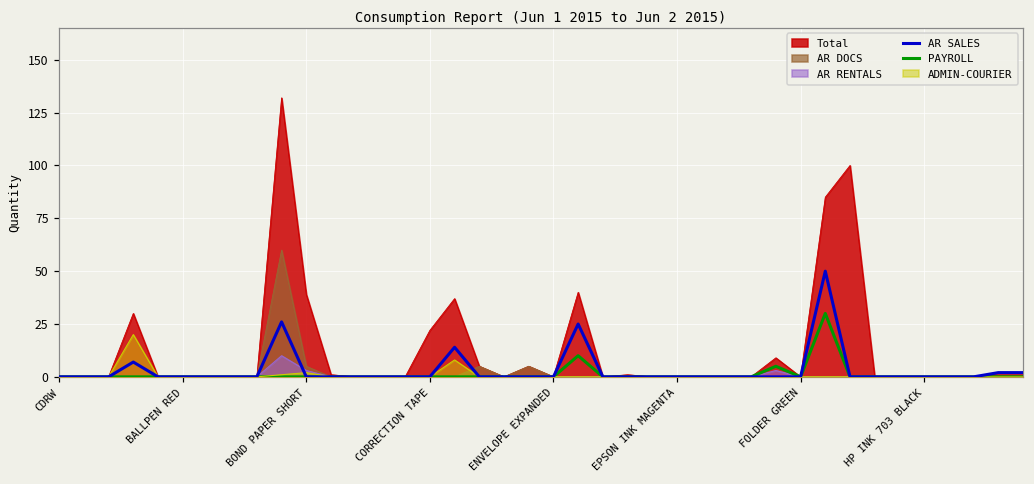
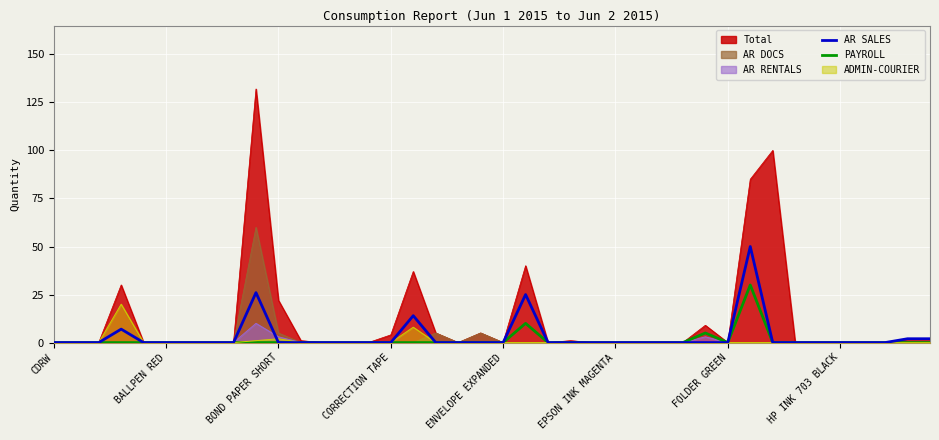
Total, BOND PAPER SHORT: 39 -> 22
Total, CORRECTION TAPE: 22 -> 4
